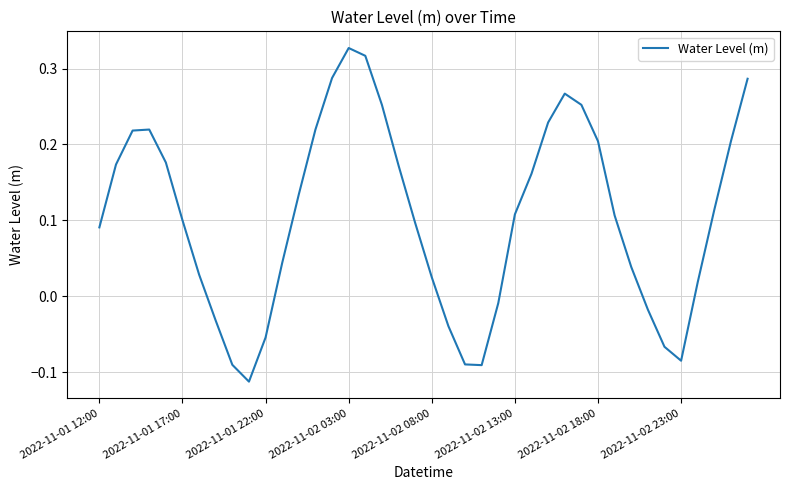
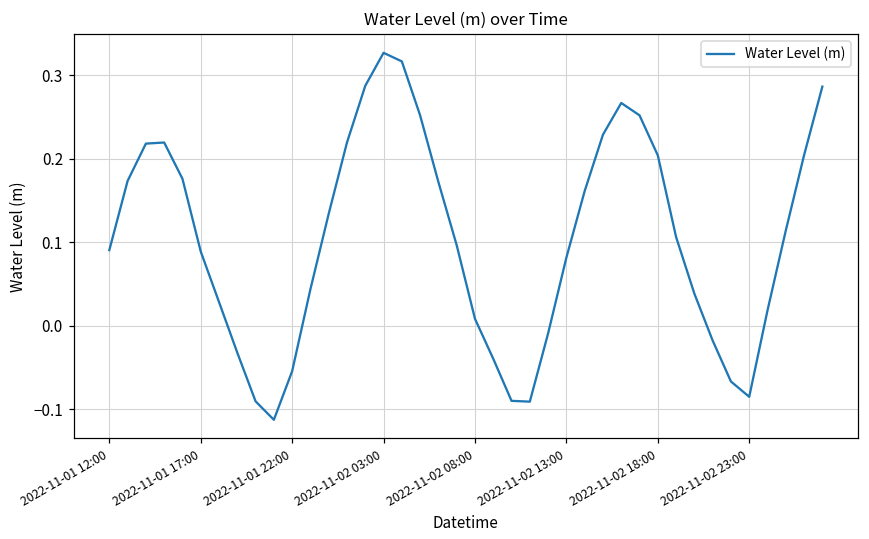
2022-11-01 17:00: 0.10 -> 0.09
2022-11-02 08:00: 0.02 -> 0.01
2022-11-02 13:00: 0.11 -> 0.08
